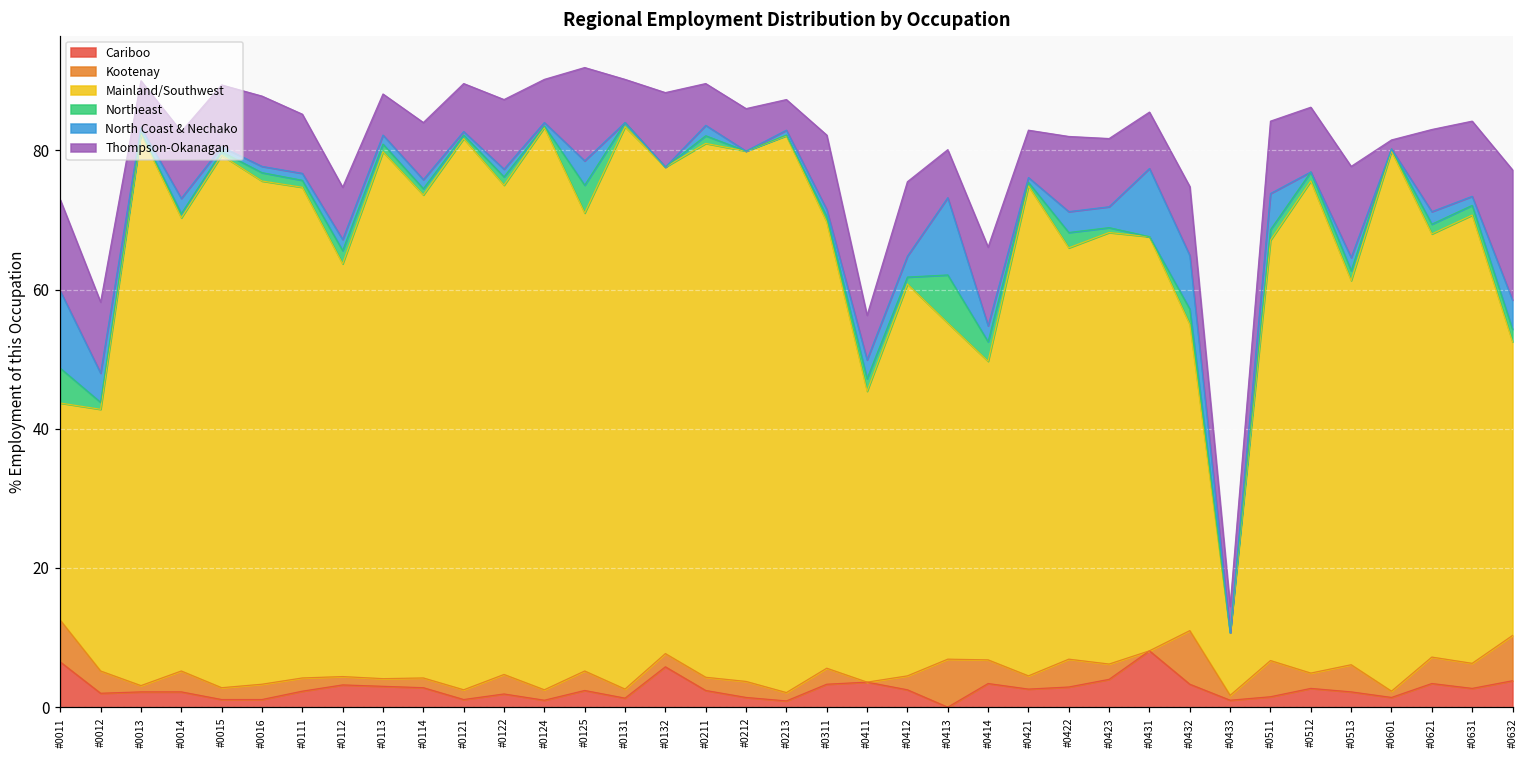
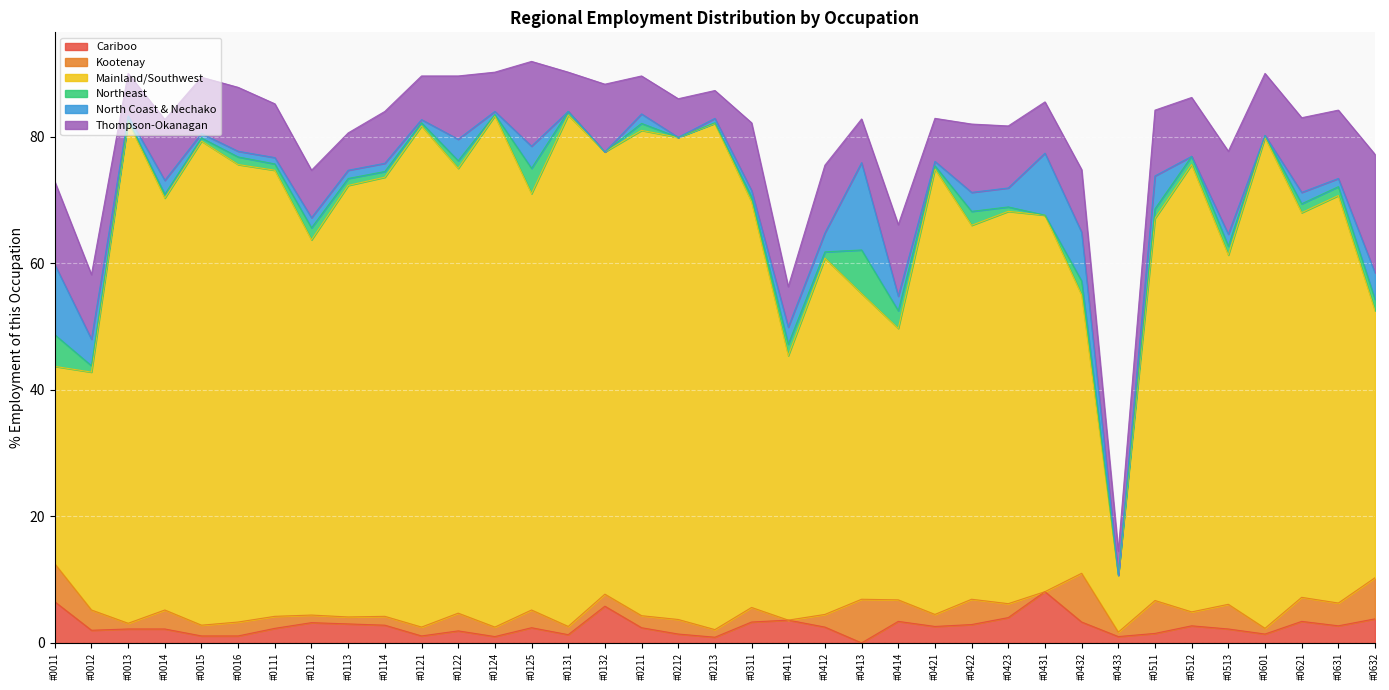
Mainland/Southwest, #0113: 76 -> 68
North Coast & Nechako, #0122: 1 -> 3
North Coast & Nechako, #0413: 11 -> 14
Thompson-Okanagan, #0601: 1 -> 10
